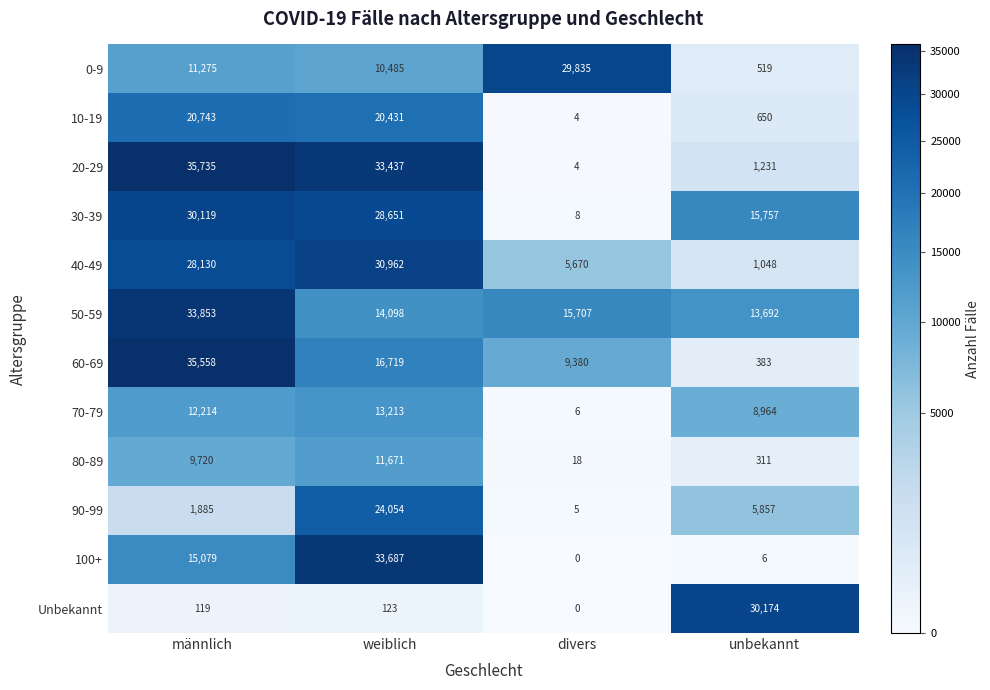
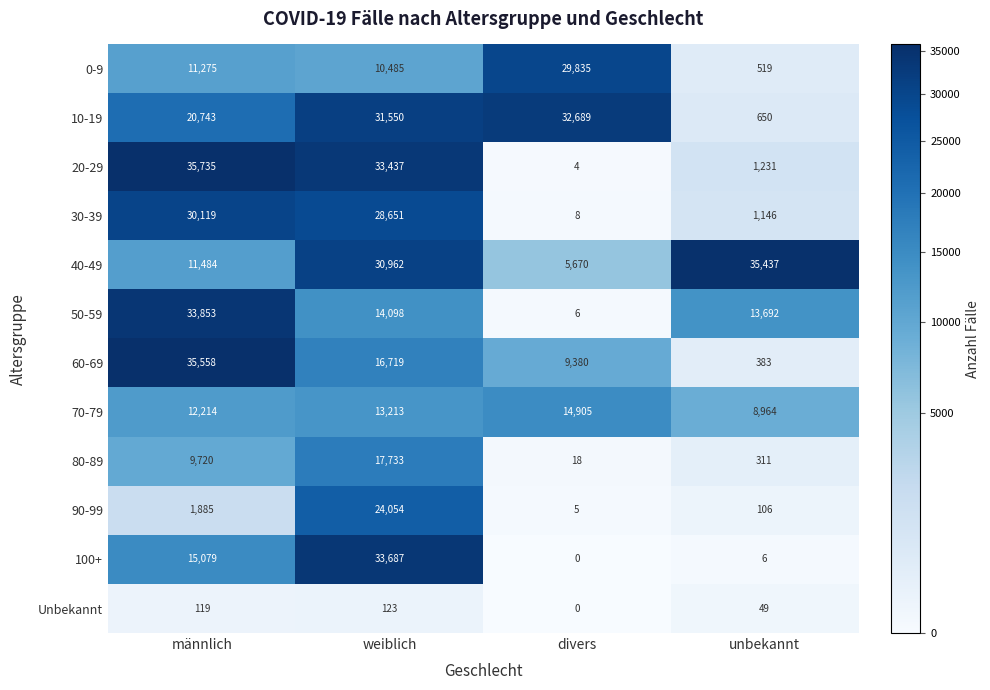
10-19, weiblich: 20,431 -> 31,550
10-19, divers: 4 -> 32,689
30-39, unbekannt: 15,757 -> 1,146
40-49, männlich: 28,130 -> 11,484
40-49, unbekannt: 1,048 -> 35,437
50-59, divers: 15,707 -> 6
70-79, divers: 6 -> 14,905
80-89, weiblich: 11,671 -> 17,733
90-99, unbekannt: 5,857 -> 106
Unbekannt, unbekannt: 30,174 -> 49
